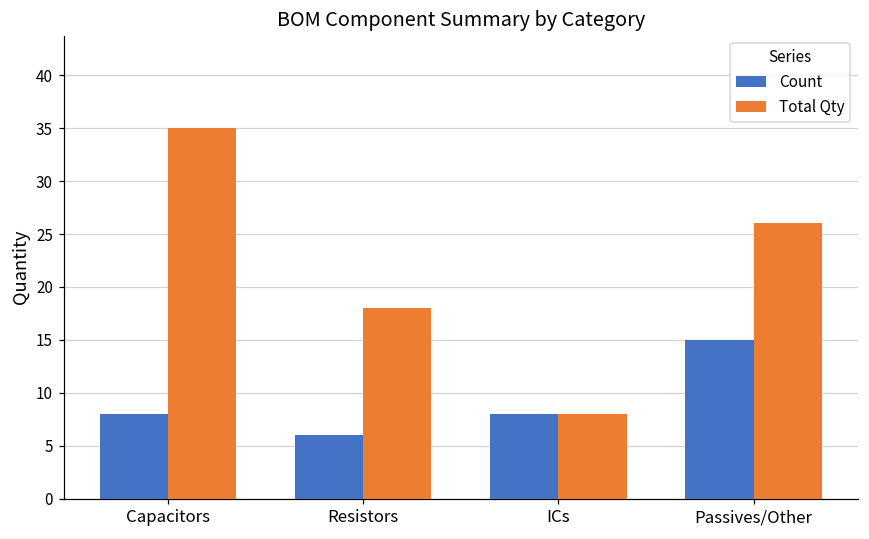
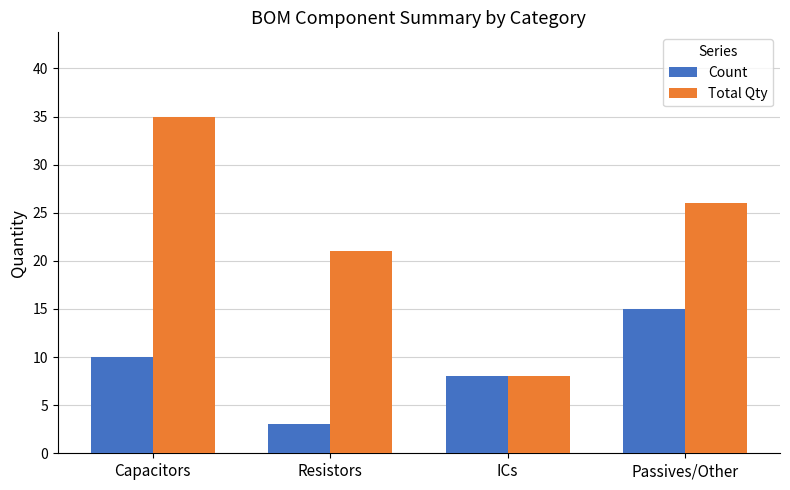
Count, Capacitors: 8 -> 10
Count, Resistors: 6 -> 3
Total Qty, Resistors: 18 -> 21
